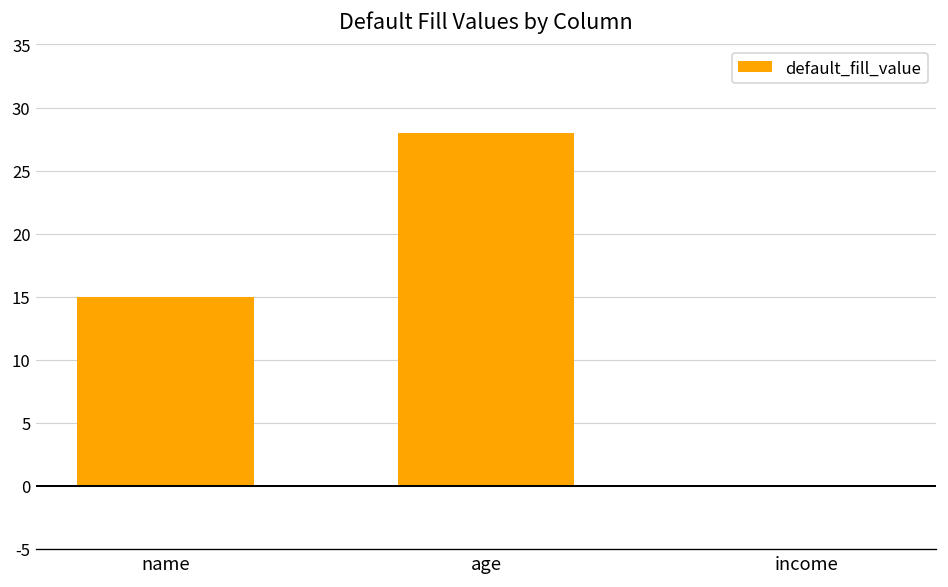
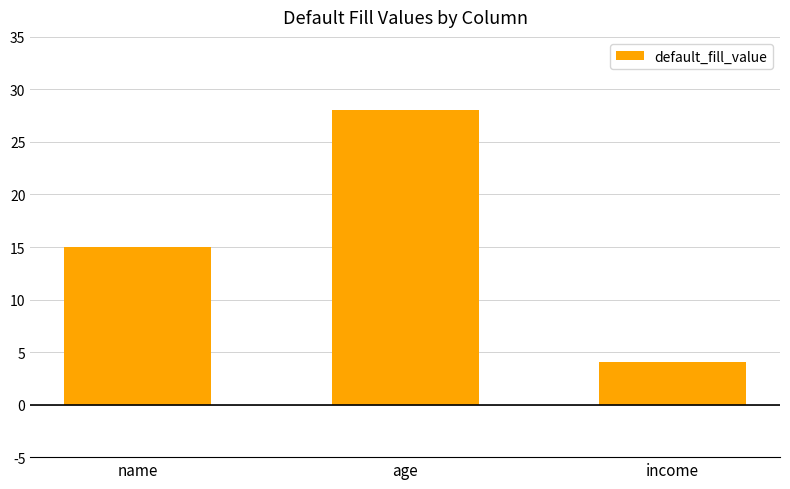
income: 0.0 -> 4.1
